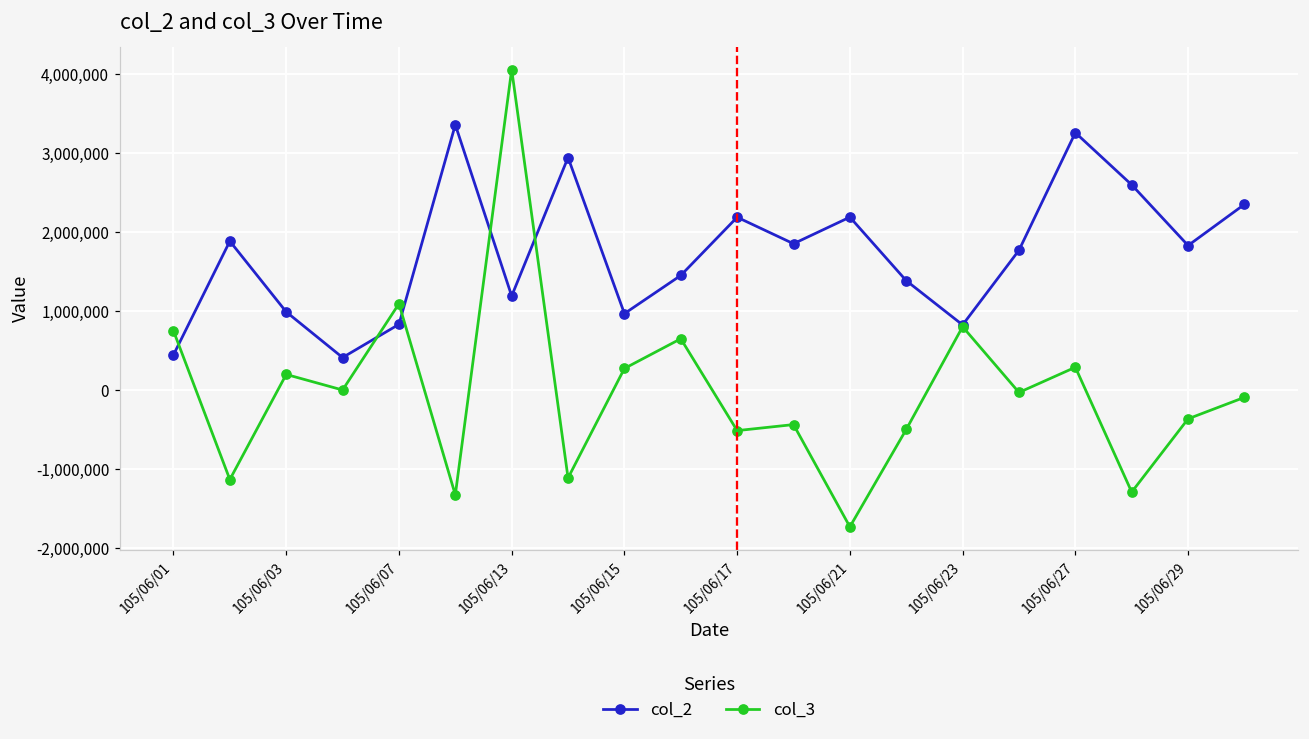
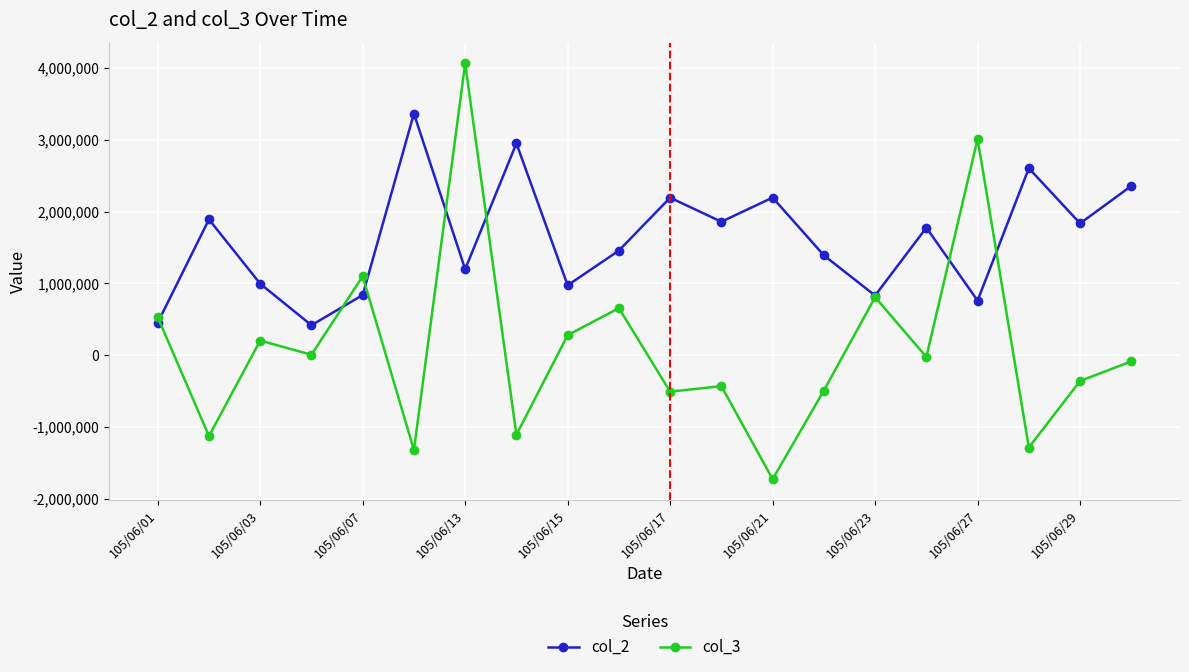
col_3, 105/06/01: 800,000 -> 500,000
col_2, 105/06/27: 3,300,000 -> 800,000
col_3, 105/06/27: 300,000 -> 3,000,000
